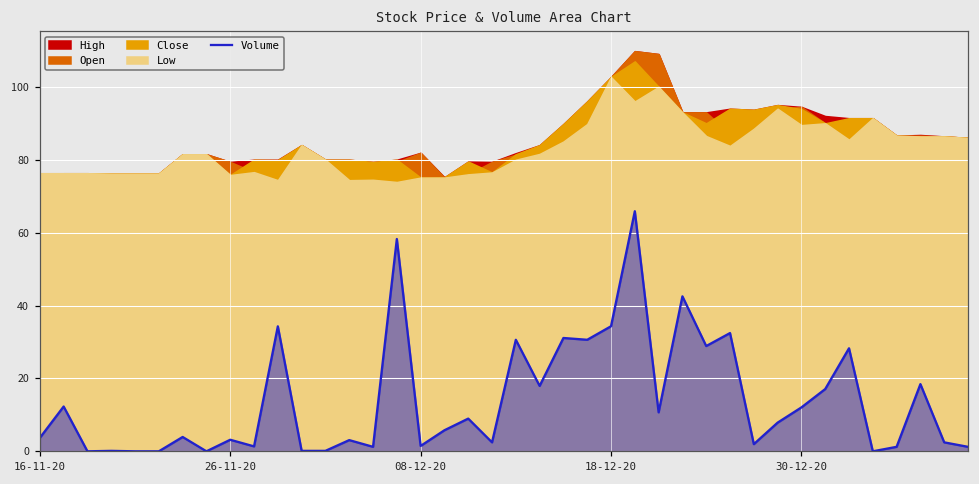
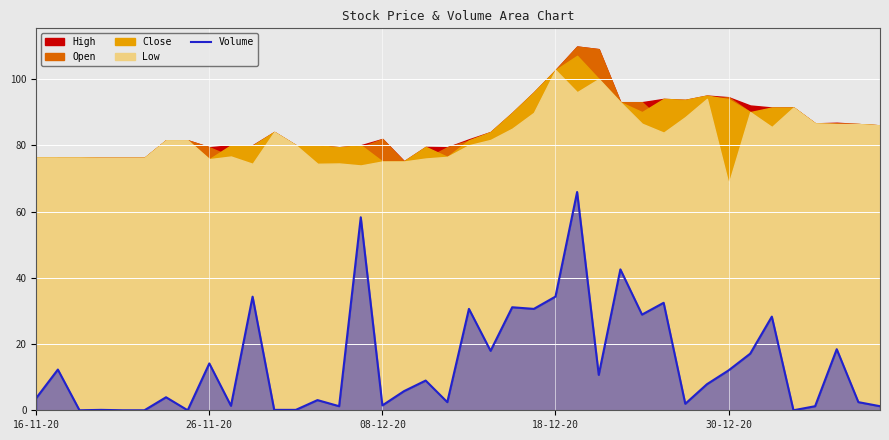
Volume, 26-11-20: 3 -> 14
Low, 30-12-20: 90 -> 68
